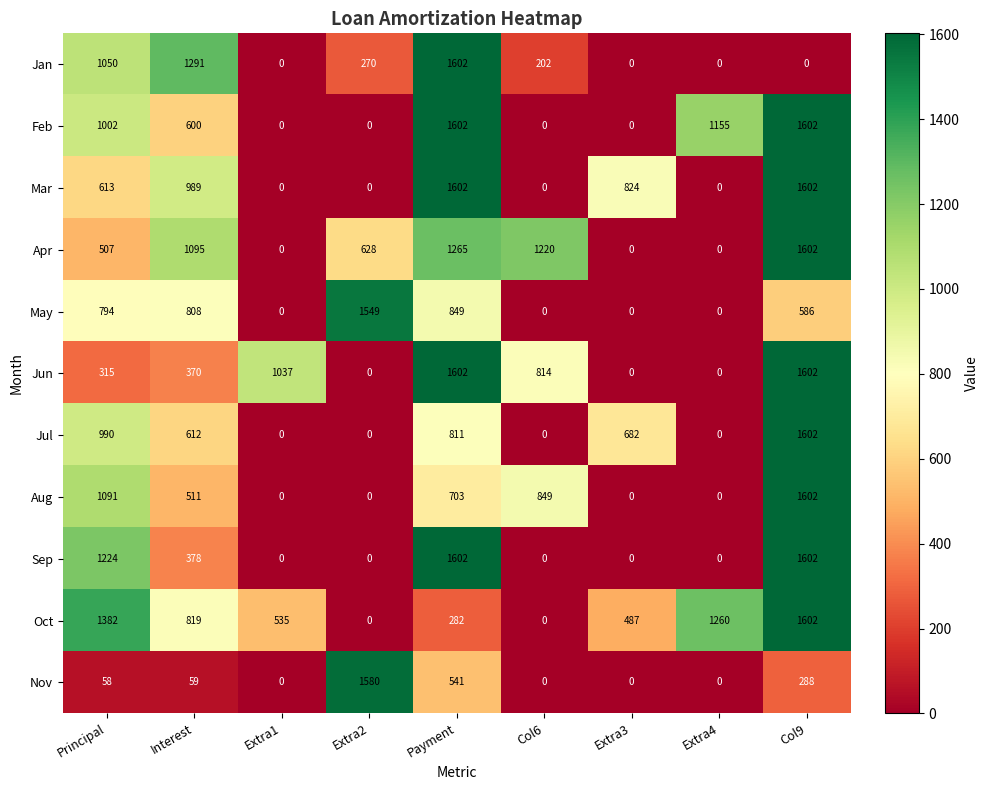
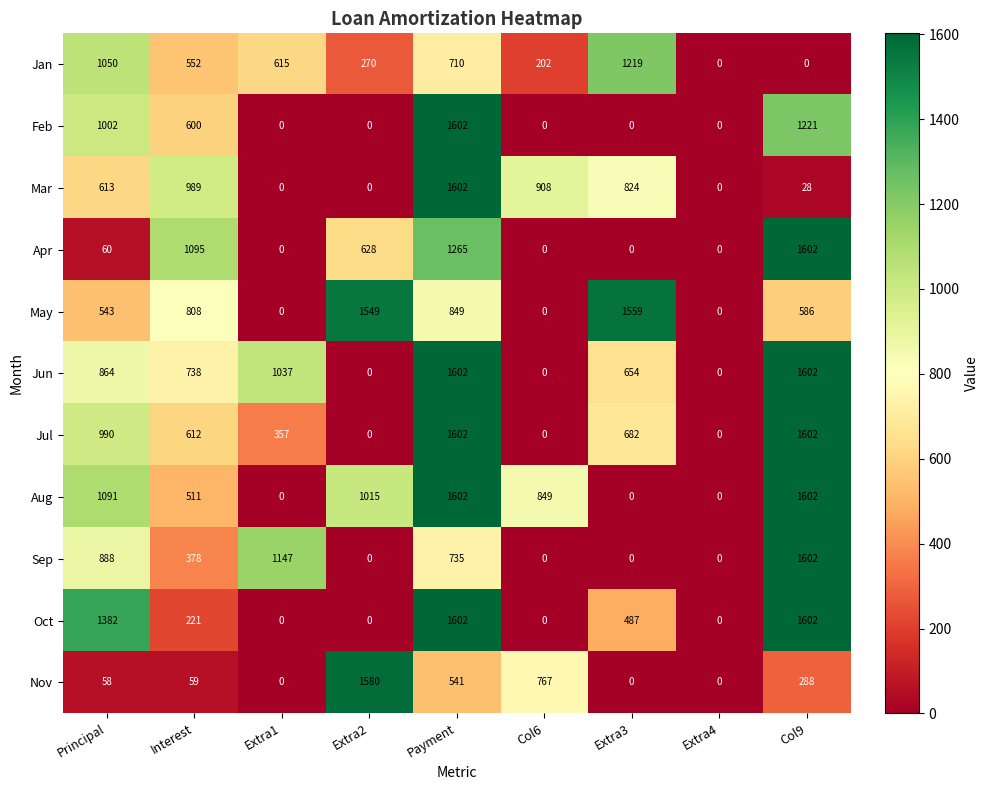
Jan, Interest: 1291 -> 552
Jan, Extra1: 0 -> 615
Jan, Payment: 1602 -> 710
Jan, Extra3: 0 -> 1219
Feb, Extra4: 1155 -> 0
Feb, Col9: 1602 -> 1221
Mar, Col6: 0 -> 908
Mar, Col9: 1602 -> 28
Apr, Principal: 507 -> 60
Apr, Col6: 1220 -> 0
May, Principal: 794 -> 543
May, Extra3: 0 -> 1559
Jun, Principal: 315 -> 864
Jun, Interest: 370 -> 738
Jun, Col6: 814 -> 0
Jun, Extra3: 0 -> 654
Jul, Extra1: 0 -> 357
Jul, Payment: 811 -> 1602
Aug, Extra2: 0 -> 1015
Aug, Payment: 703 -> 1602
Sep, Principal: 1224 -> 888
Sep, Extra1: 0 -> 1147
Sep, Payment: 1602 -> 735
Oct, Interest: 819 -> 221
Oct, Extra1: 535 -> 0
Oct, Payment: 282 -> 1602
Oct, Extra4: 1260 -> 0
Nov, Col6: 0 -> 767
